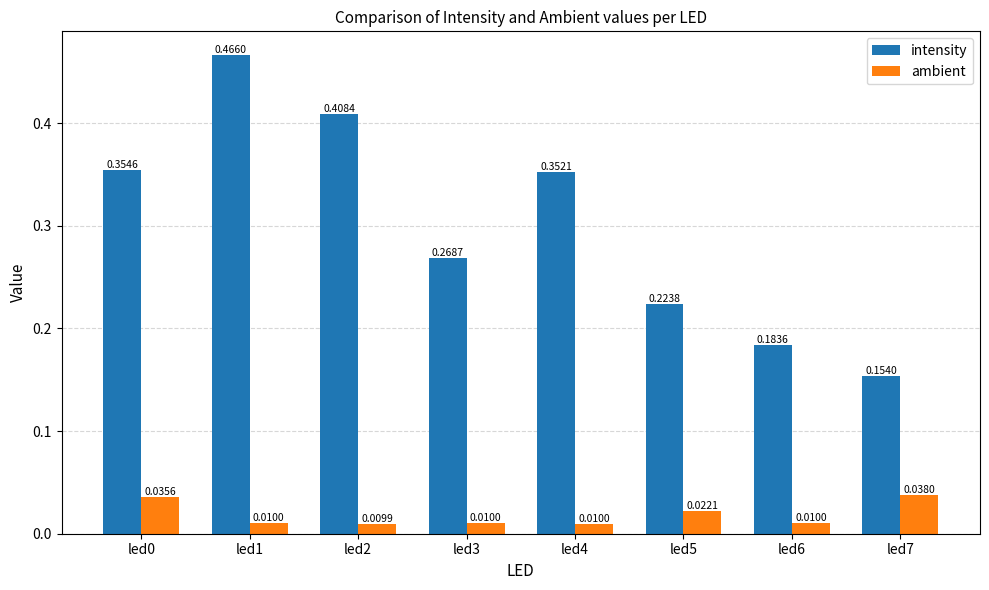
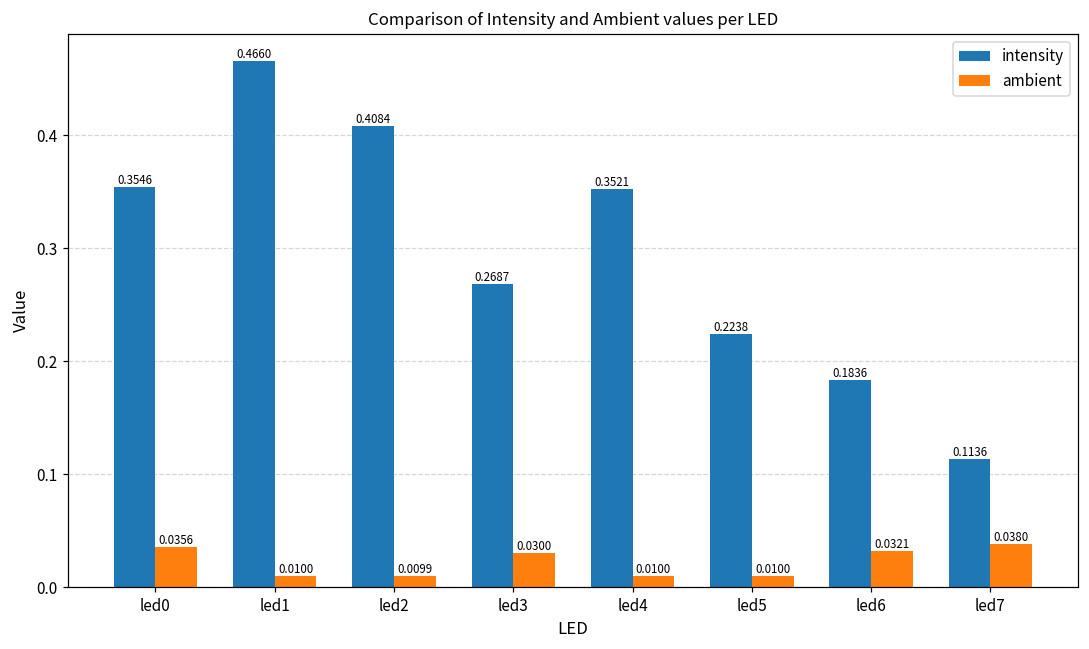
ambient, led3: 0.0100 -> 0.0300
ambient, led5: 0.0221 -> 0.0100
ambient, led6: 0.0100 -> 0.0321
intensity, led7: 0.1540 -> 0.1136
